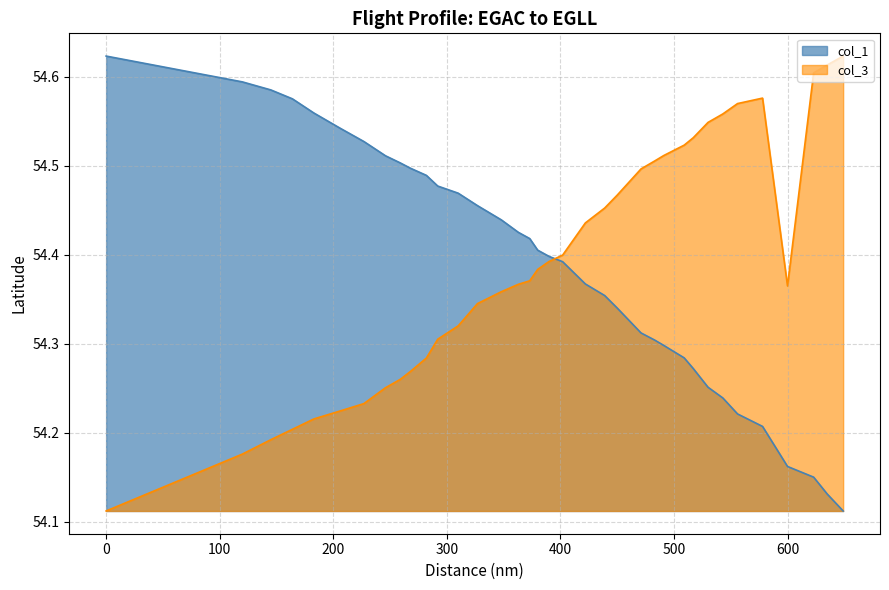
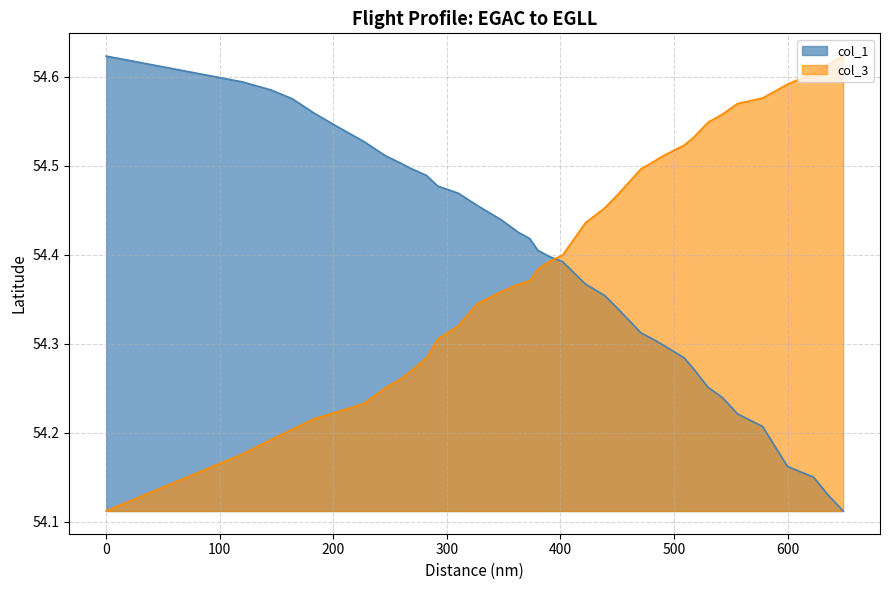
col_3, 600: 54.36 -> 54.59
